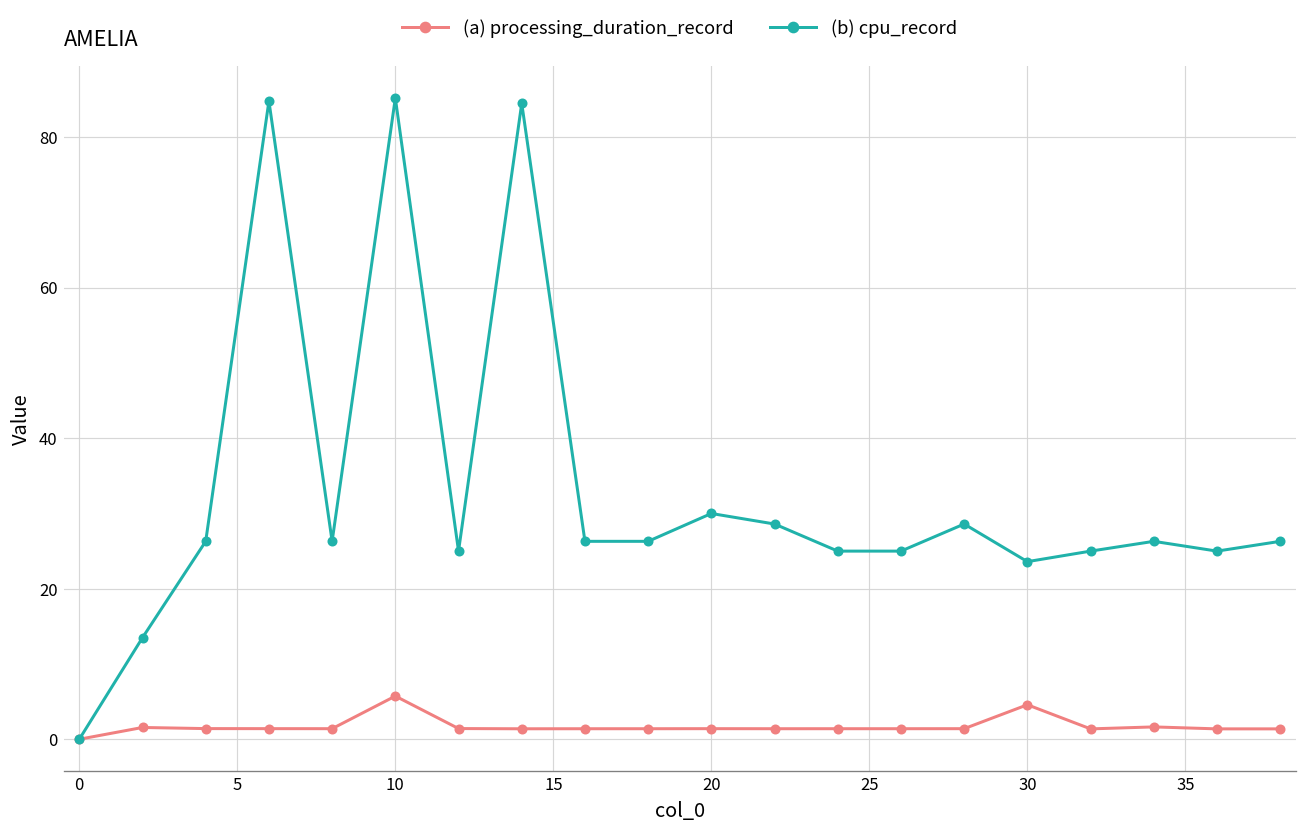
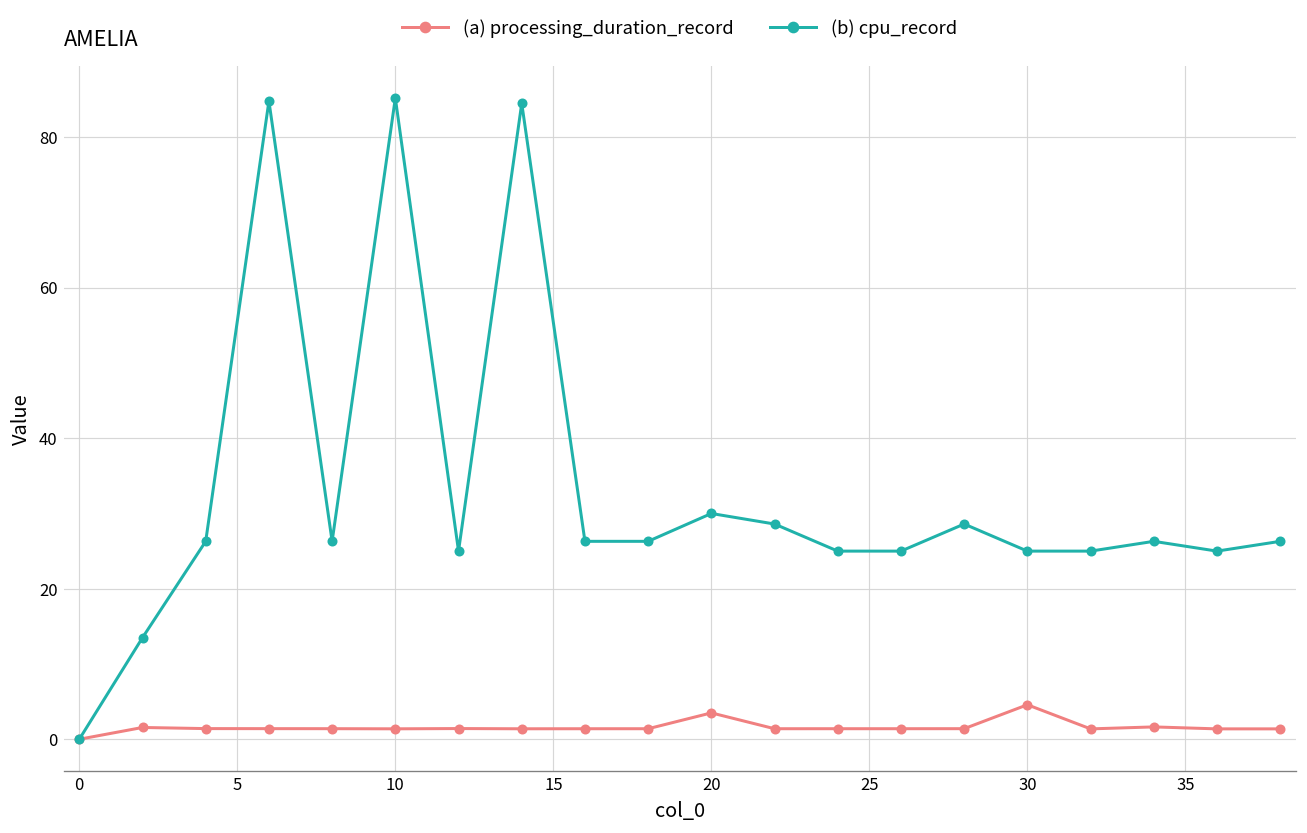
(a) processing_duration_record, 10: 6 -> 1
(a) processing_duration_record, 20: 1 -> 4
(b) cpu_record, 30: 24 -> 25
